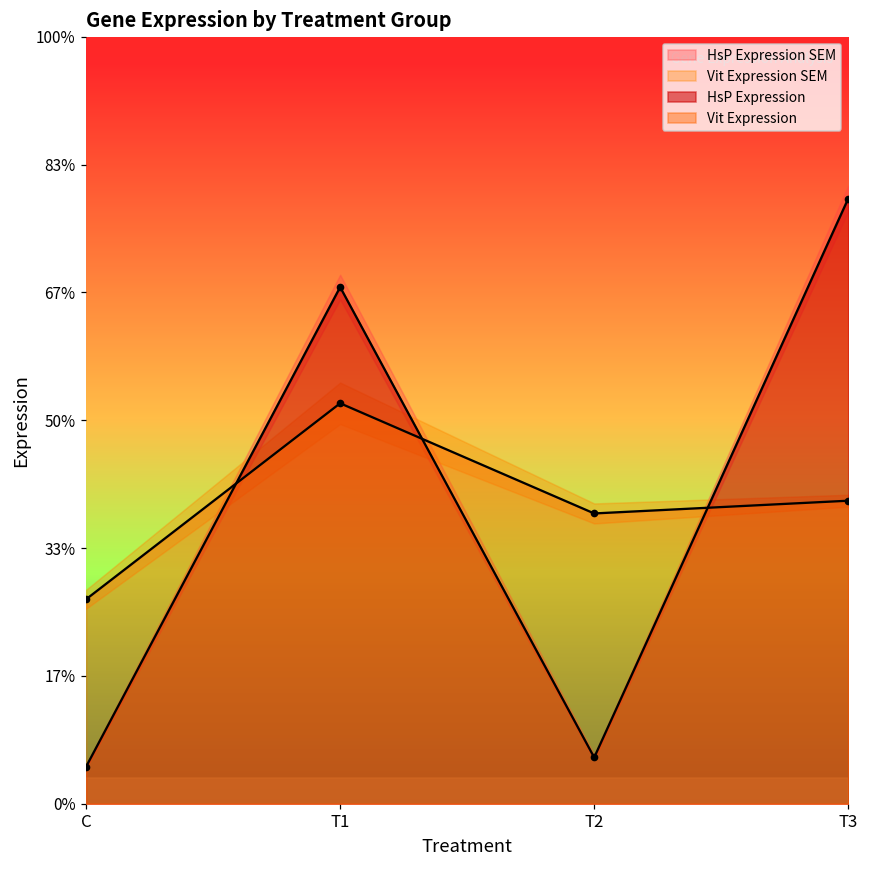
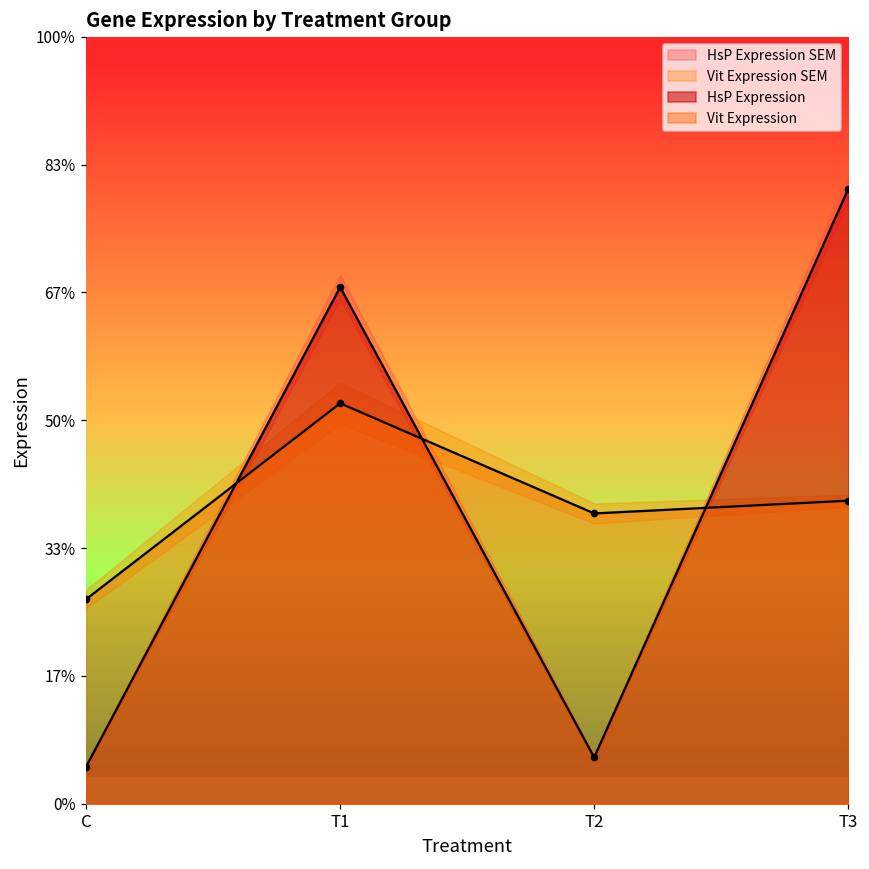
HsP Expression, T3: 79% -> 80%
